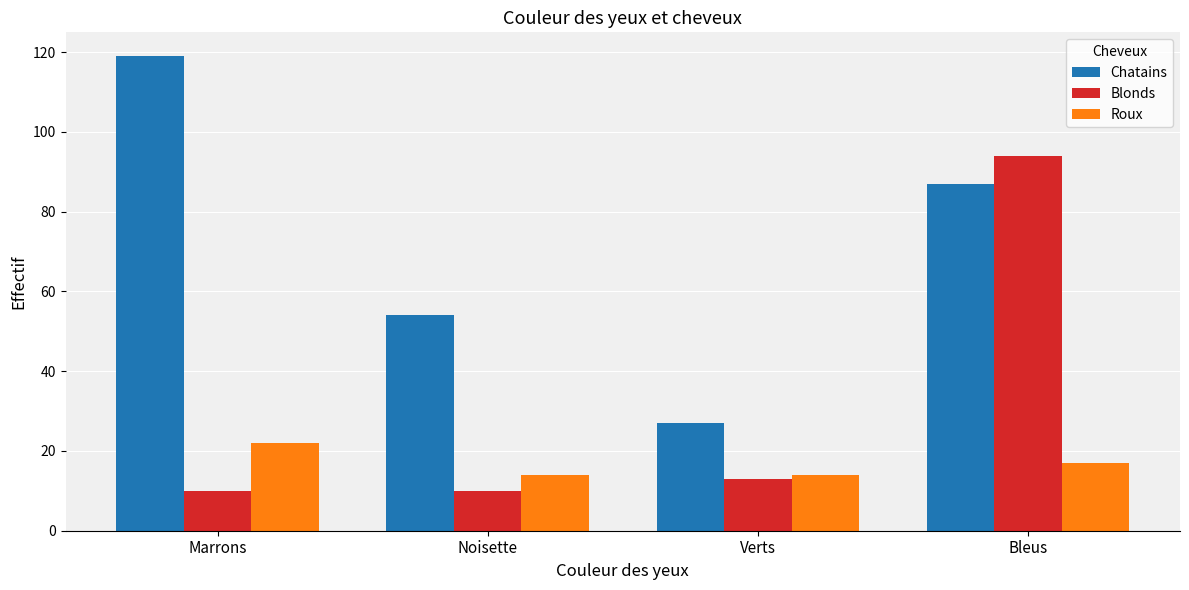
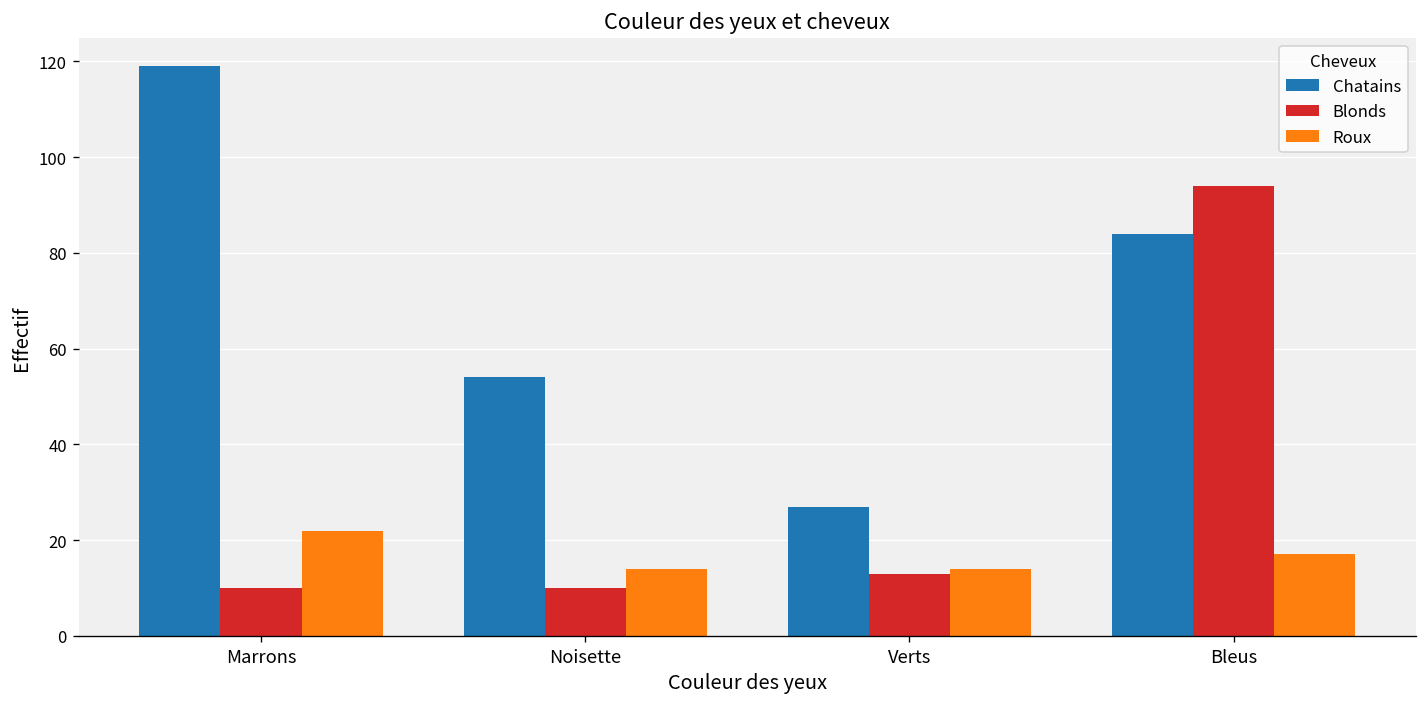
Chatains, Bleus: 87 -> 84
